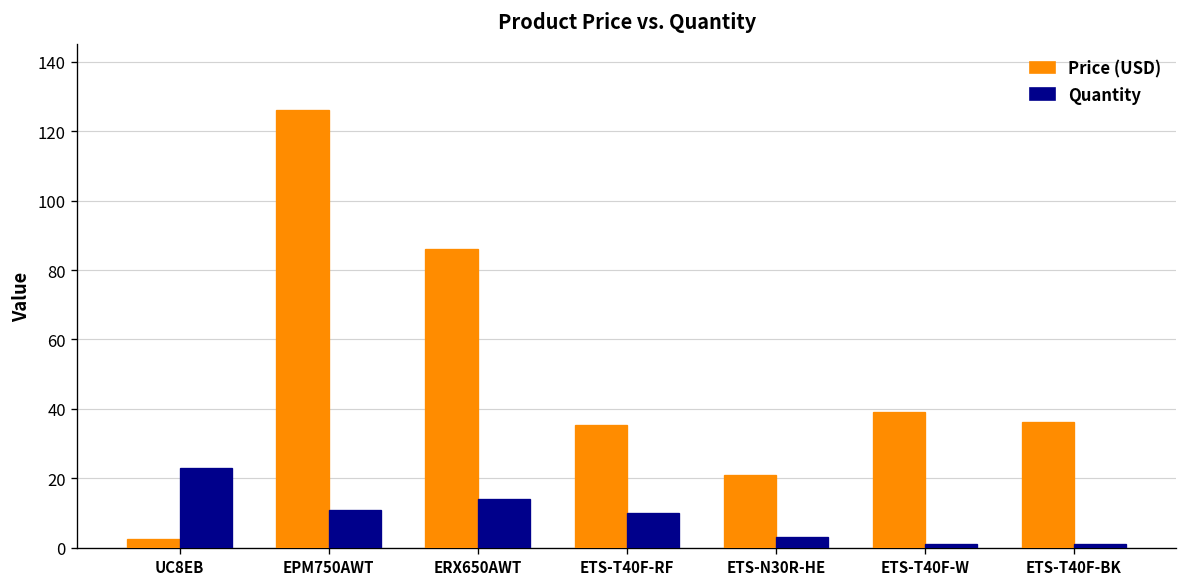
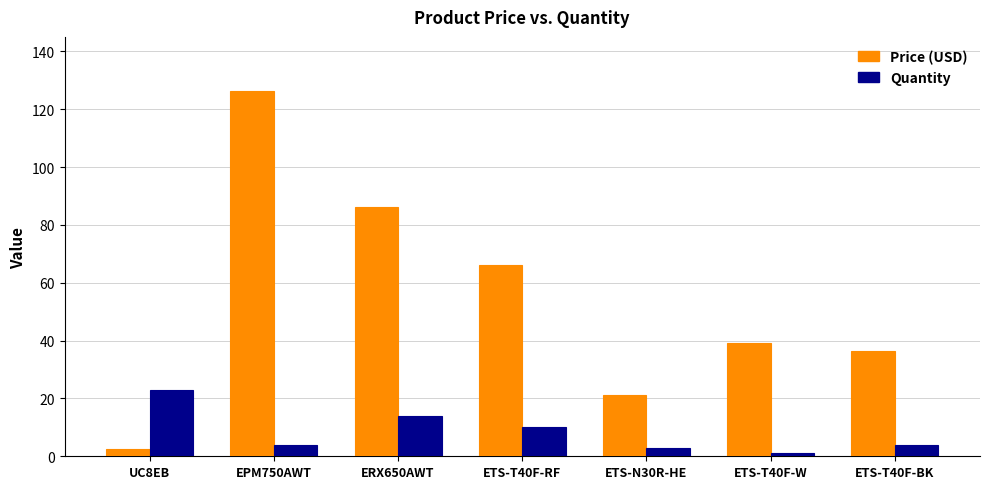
Quantity, EPM750AWT: 11 -> 4
Price (USD), ETS-T40F-RF: 35 -> 66
Quantity, ETS-T40F-BK: 1 -> 4
